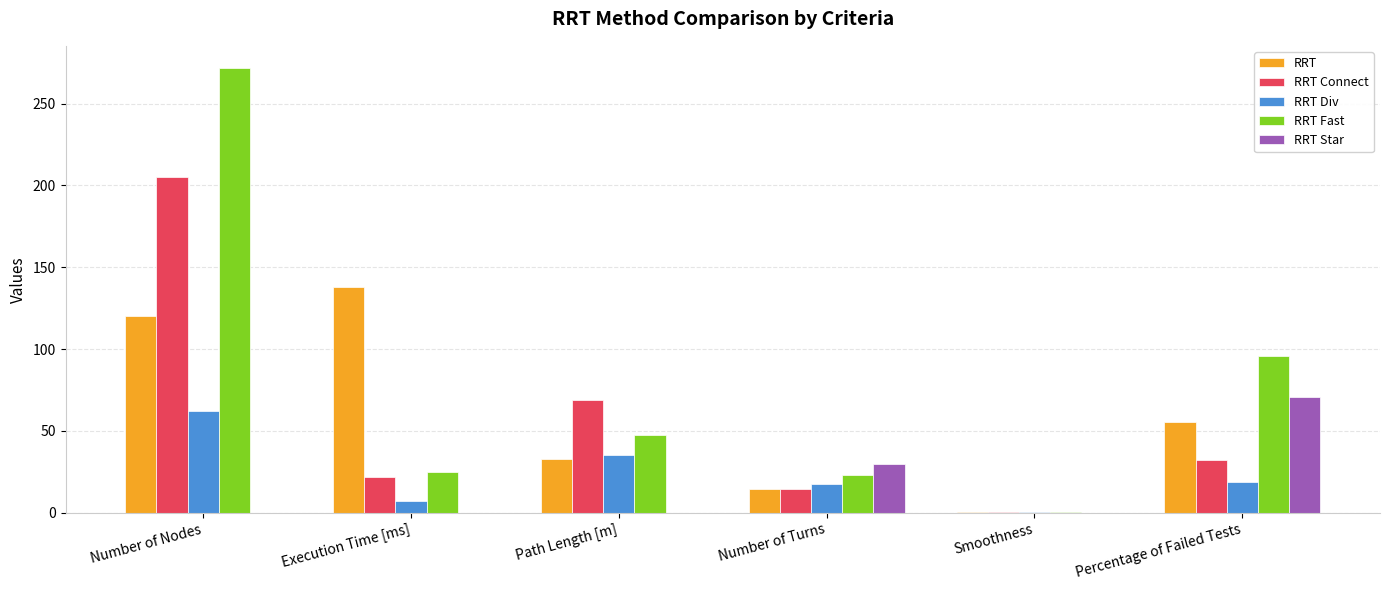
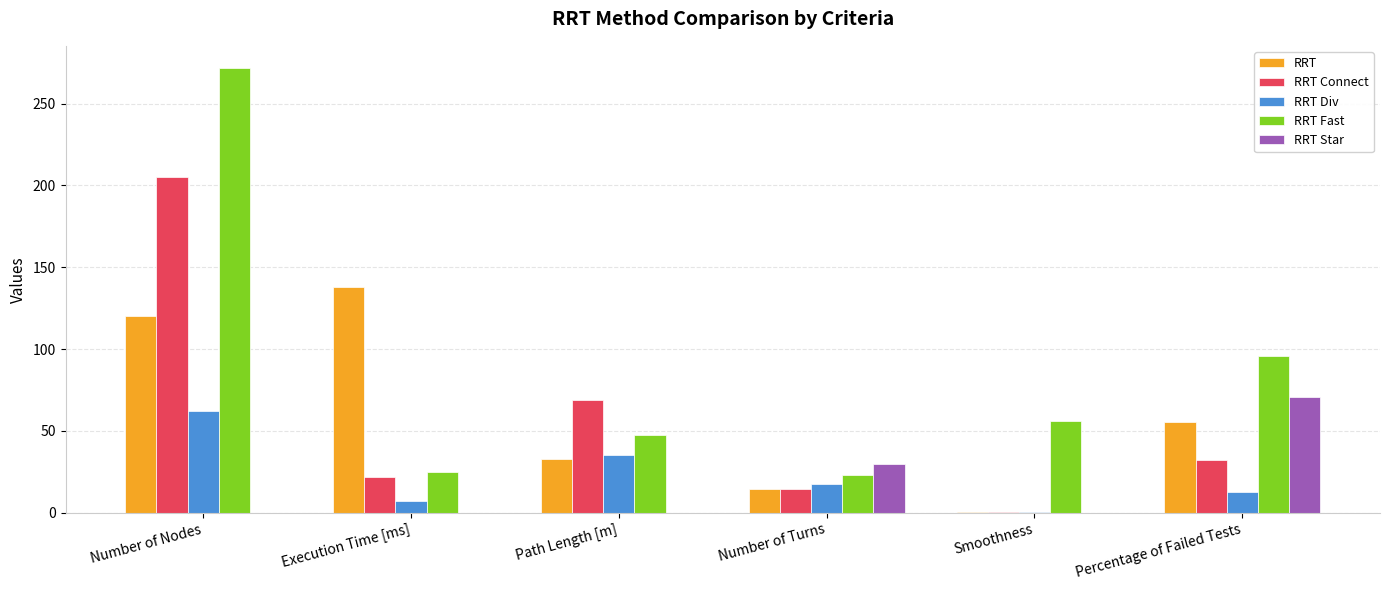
RRT Fast, Smoothness: 1 -> 56
RRT Div, Percentage of Failed Tests: 19 -> 12
